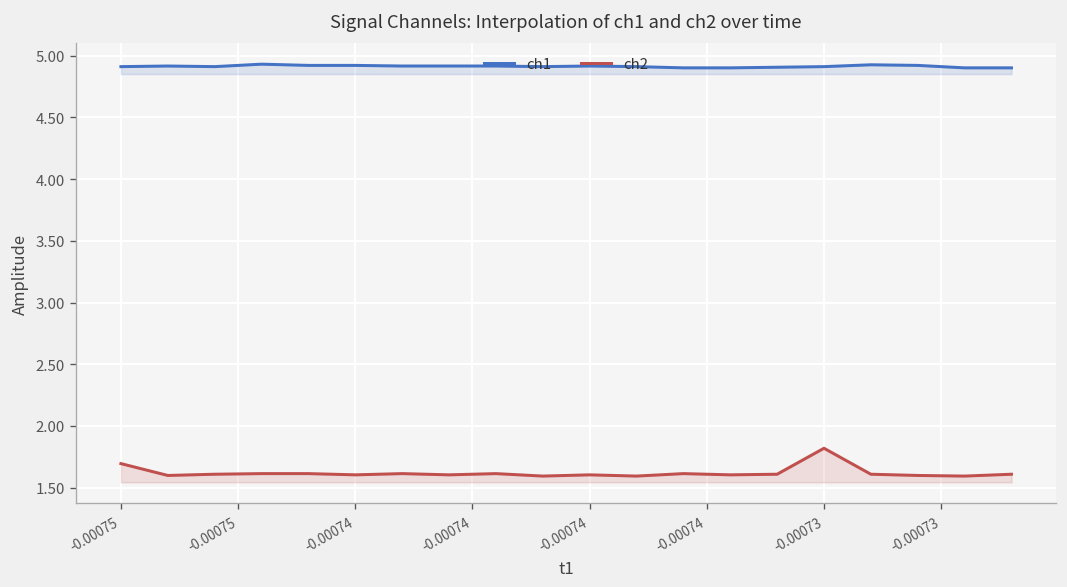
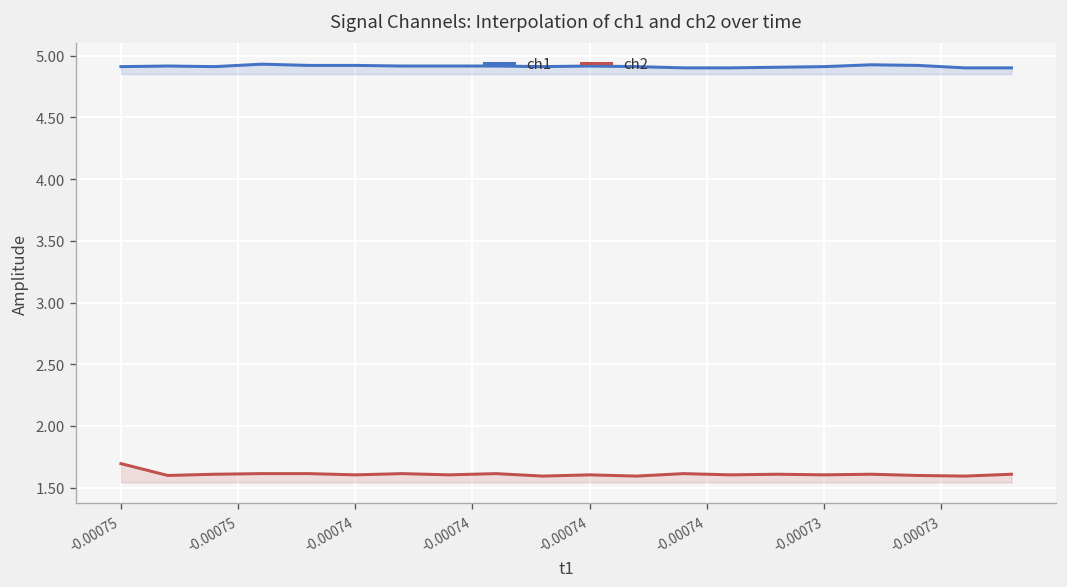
ch2, -0.00073: 1.82 -> 1.60
